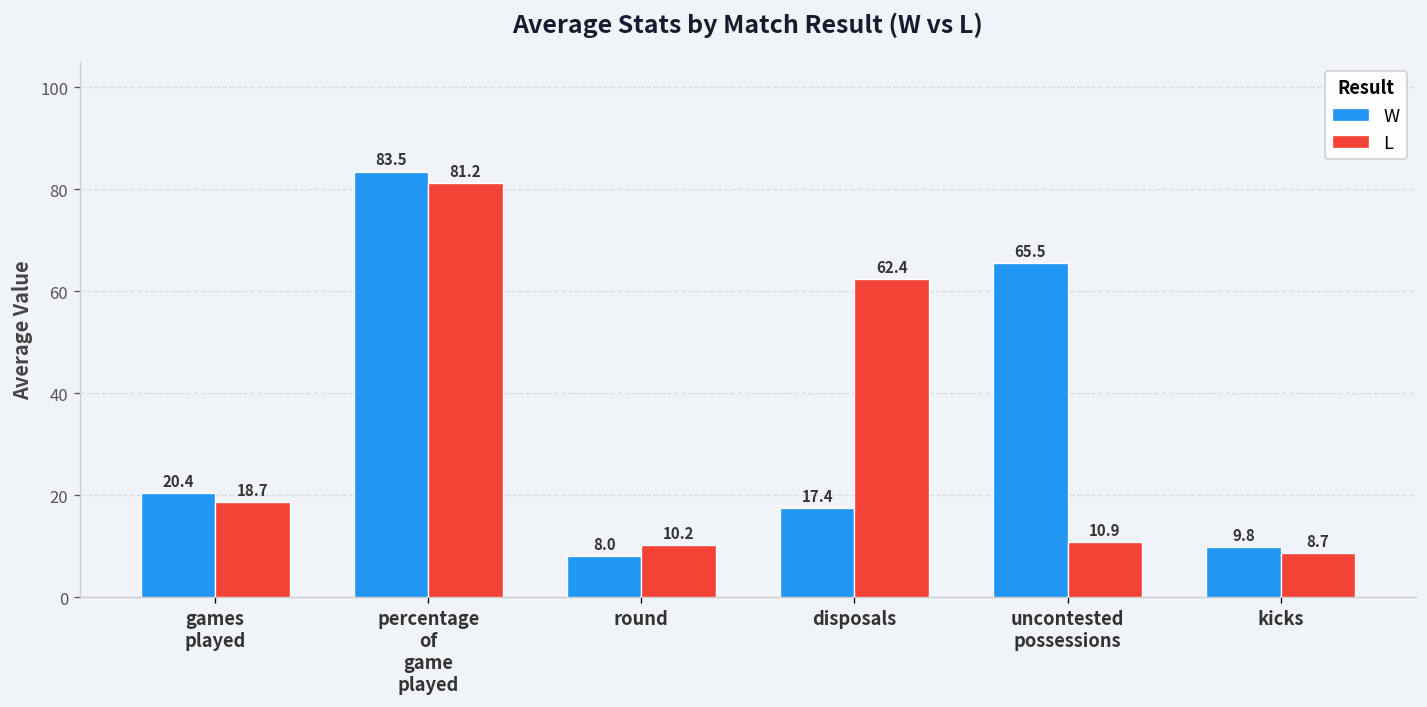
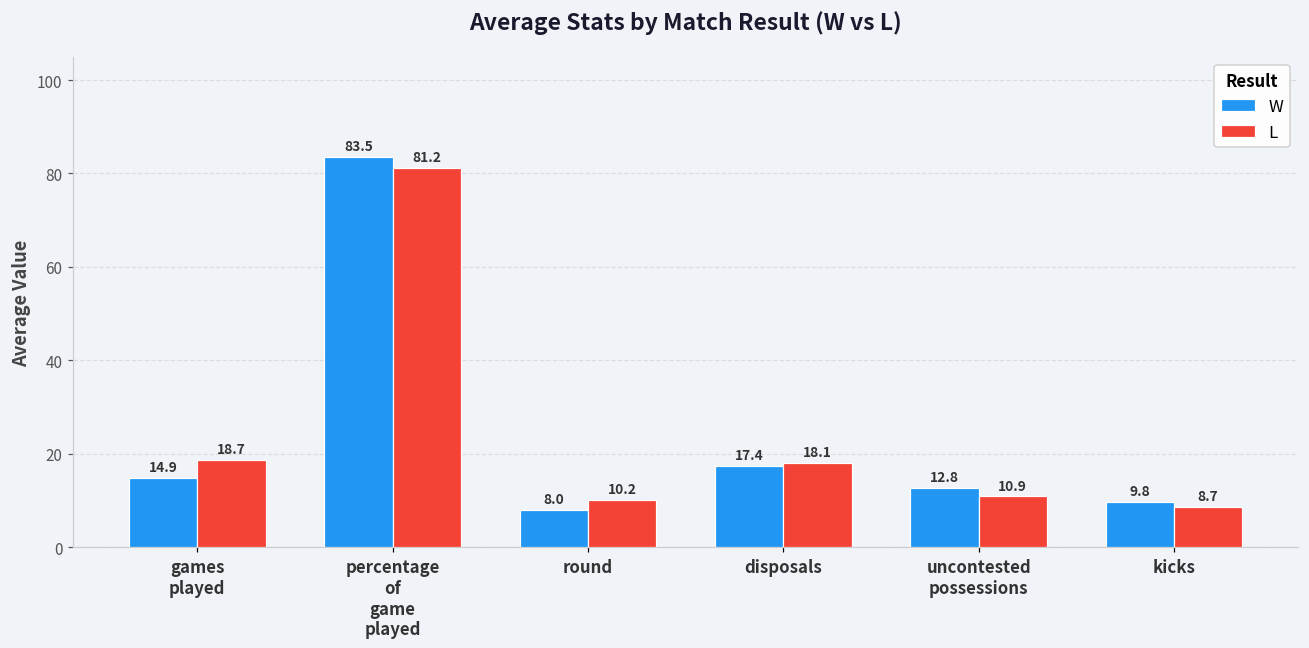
W, games played: 20.4 -> 14.9
L, disposals: 62.4 -> 18.1
W, uncontested possessions: 65.5 -> 12.8
